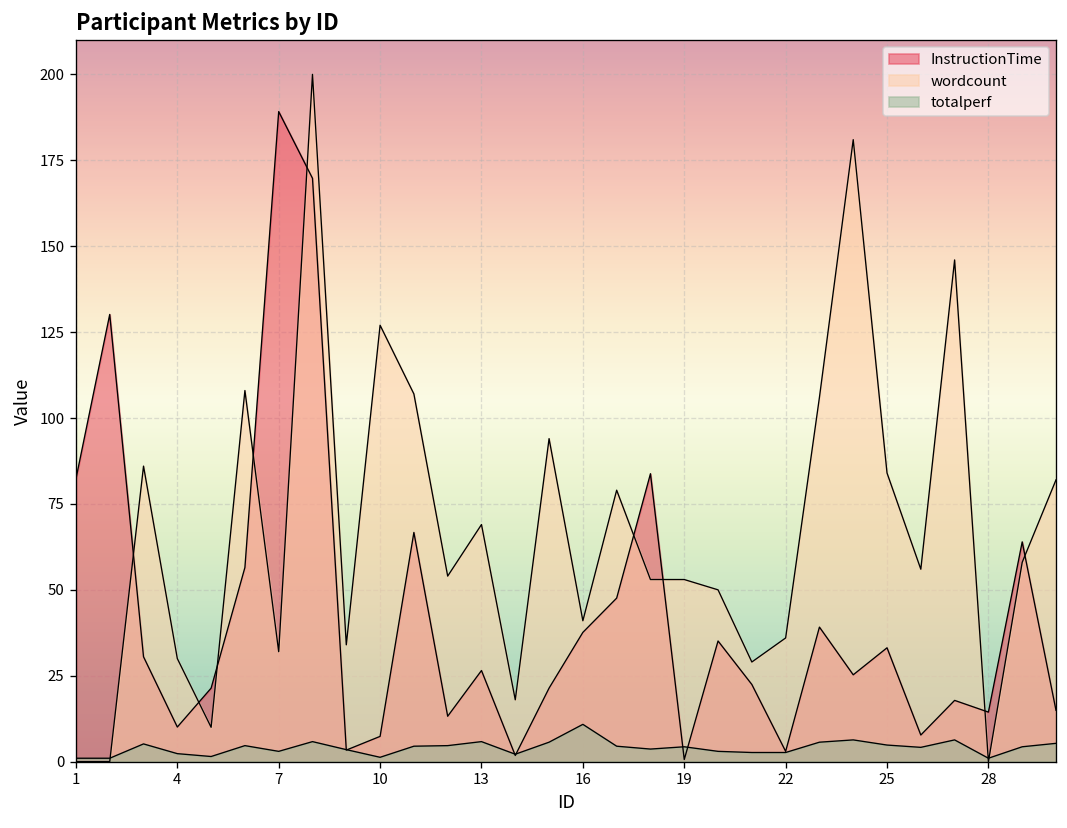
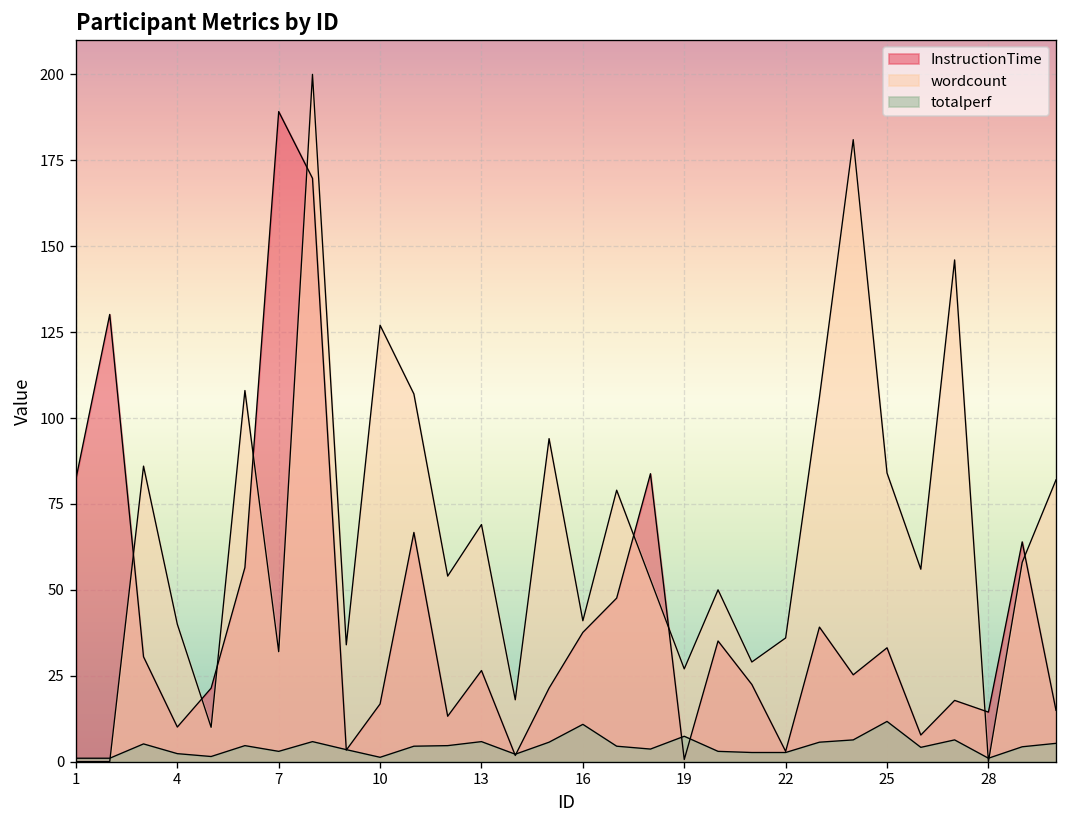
wordcount, 4: 30 -> 40
InstructionTime, 10: 7 -> 17
wordcount, 19: 53 -> 27
totalperf, 19: 4 -> 7
totalperf, 25: 5 -> 12
